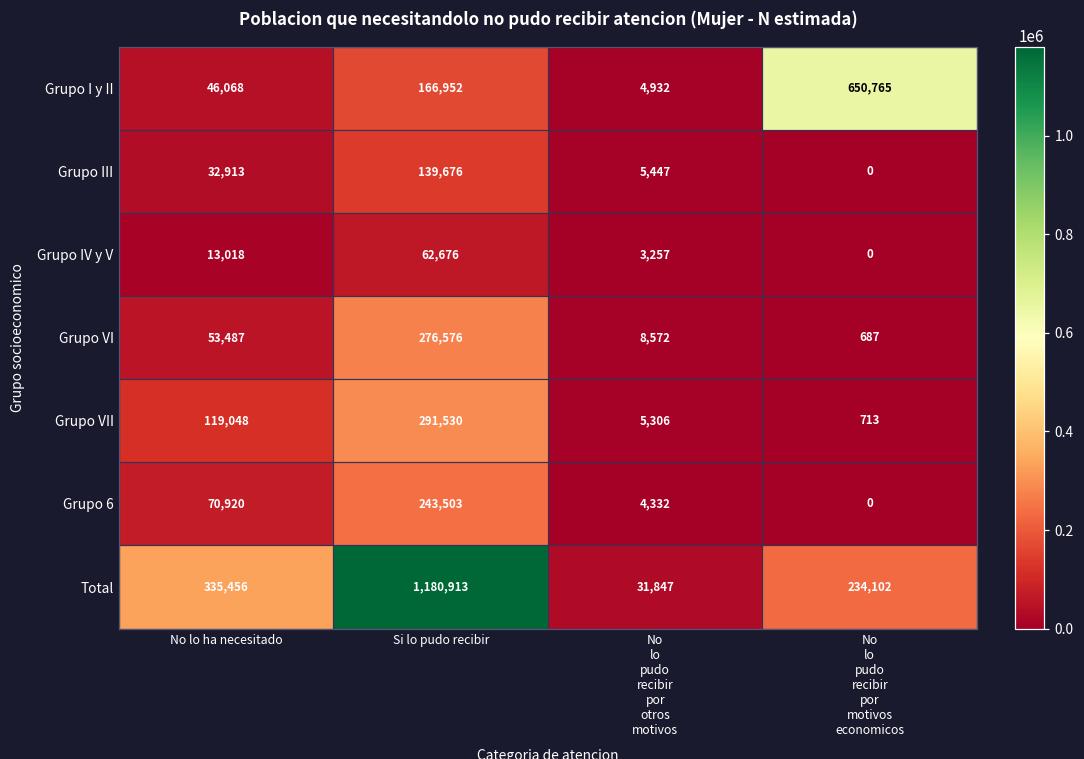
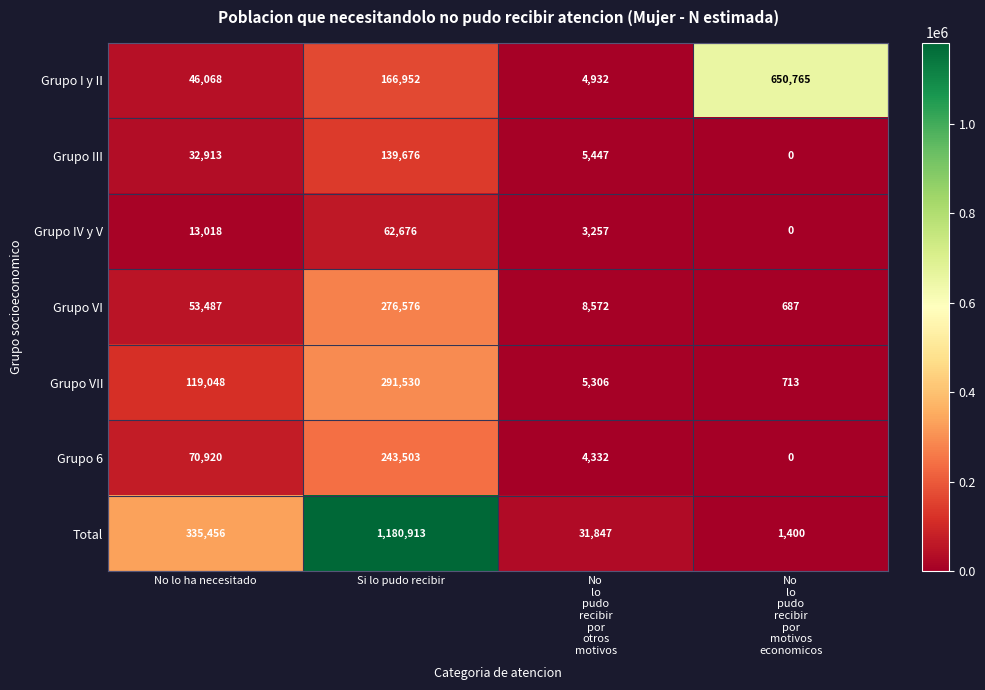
Total, No lo pudo recibir por motivos economicos: 234,102 -> 1,400
